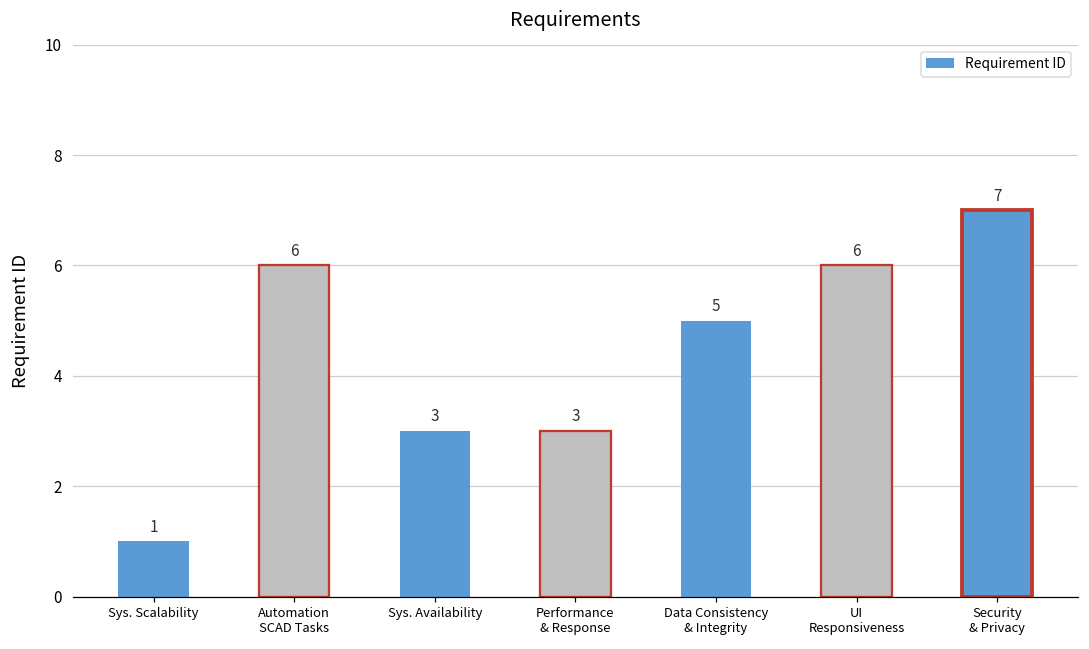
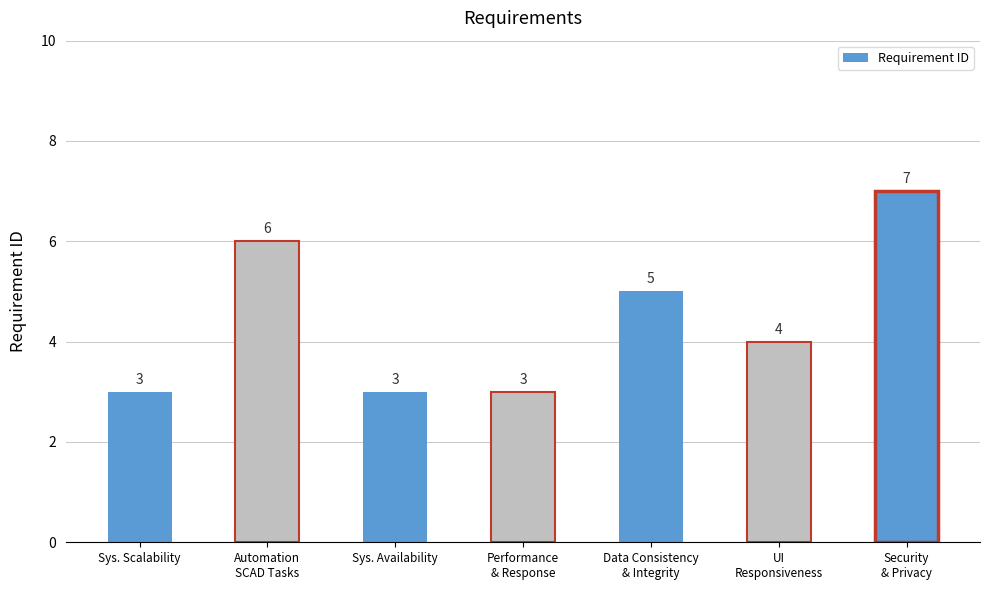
Sys. Scalability: 1 -> 3
UI Responsiveness: 6 -> 4
